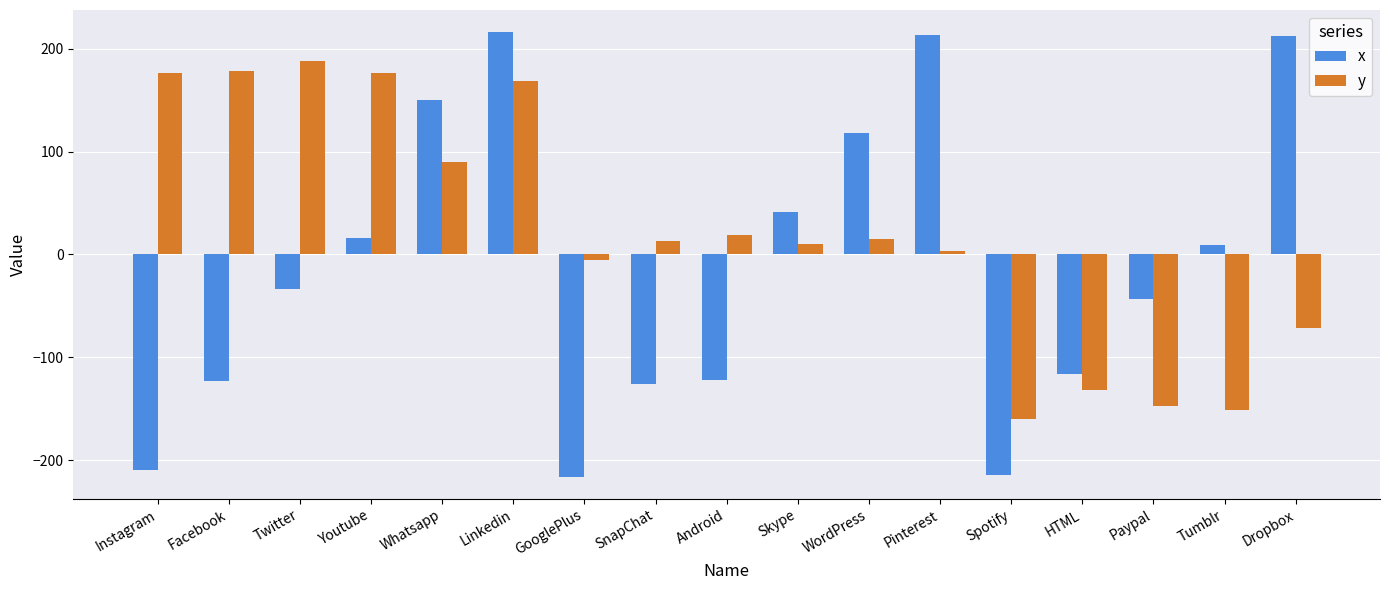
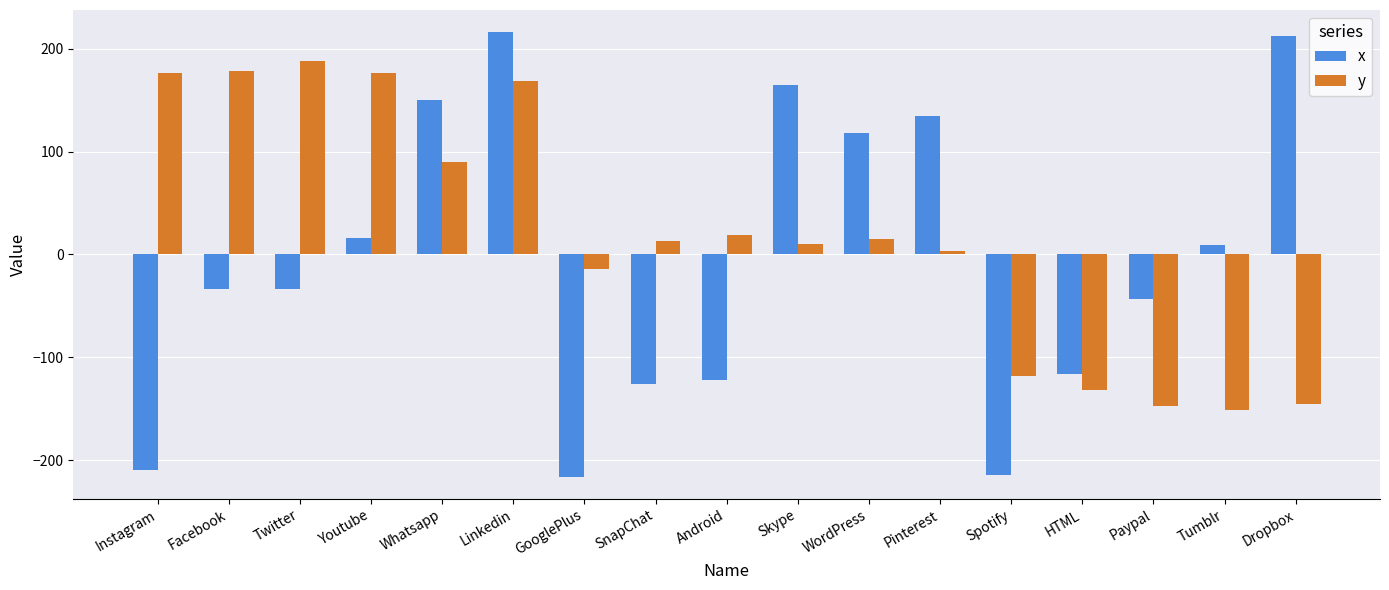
x, Facebook: -123 -> -34
y, GooglePlus: -5 -> -14
x, Skype: 41 -> 165
x, Pinterest: 213 -> 135
y, Spotify: -160 -> -118
y, Dropbox: -72 -> -145
